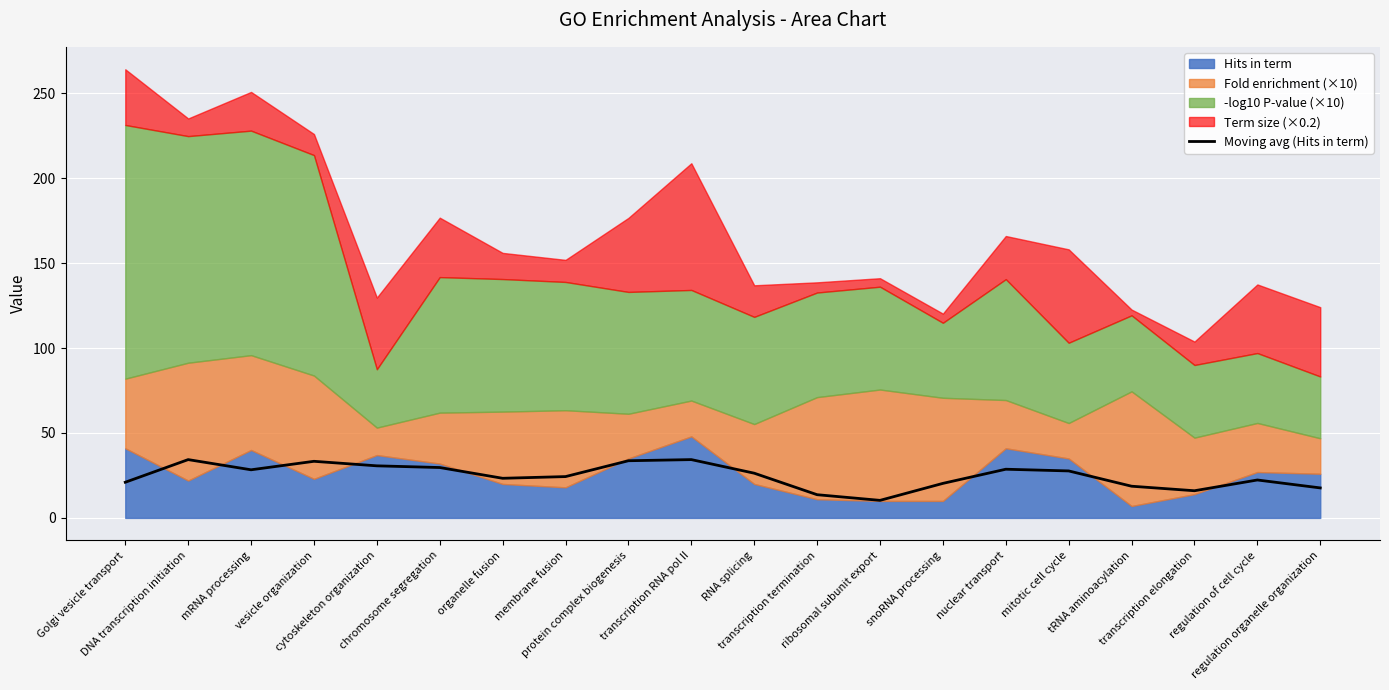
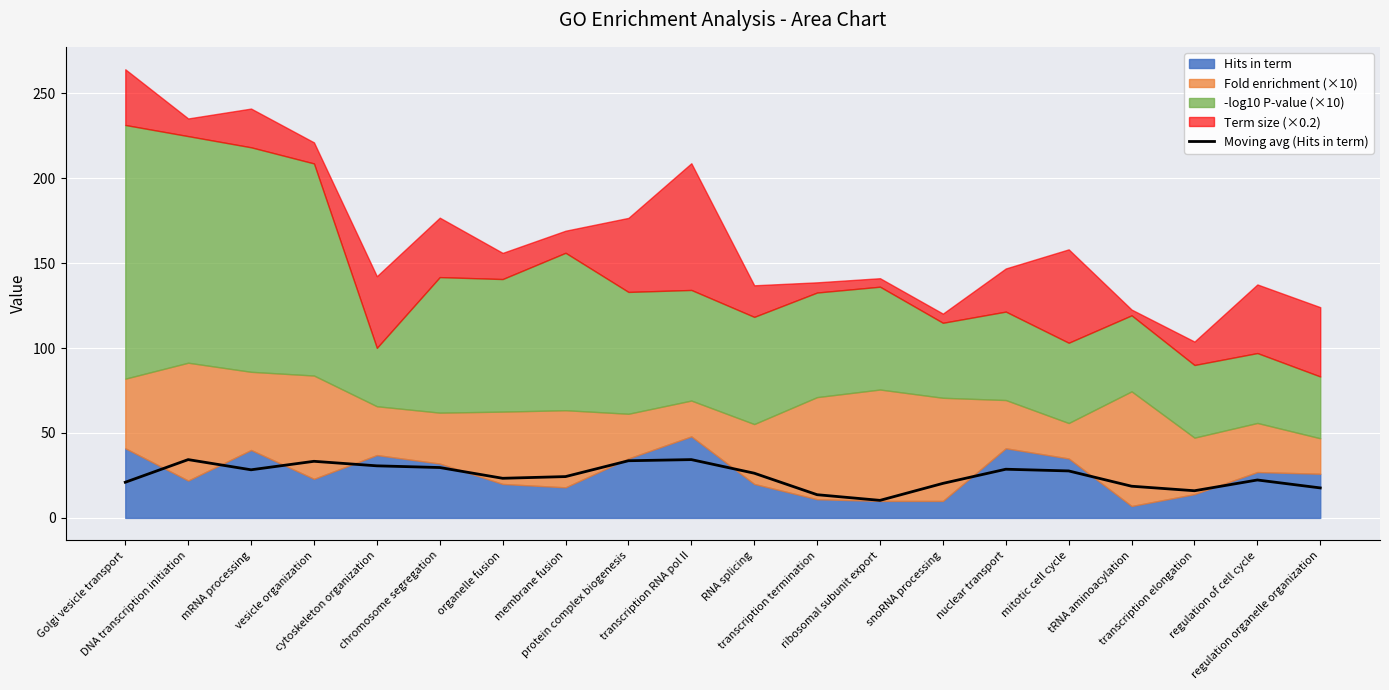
Fold enrichment (×10), mRNA processing: 56 -> 46
-log10 P-value (×10), vesicle organization: 130 -> 125
Fold enrichment (×10), cytoskeleton organization: 16 -> 29
-log10 P-value (×10), membrane fusion: 76 -> 93
-log10 P-value (×10), nuclear transport: 71 -> 52
